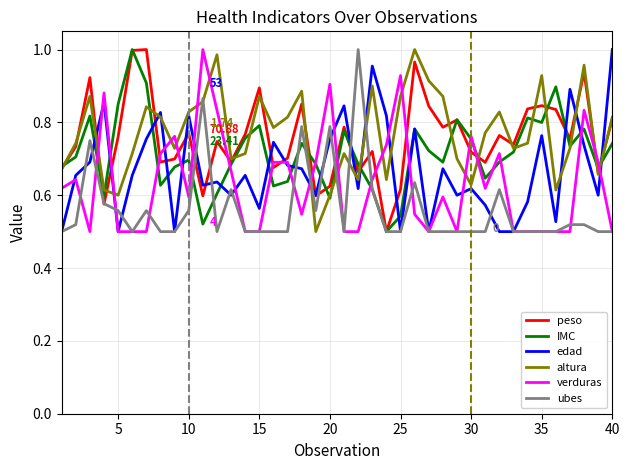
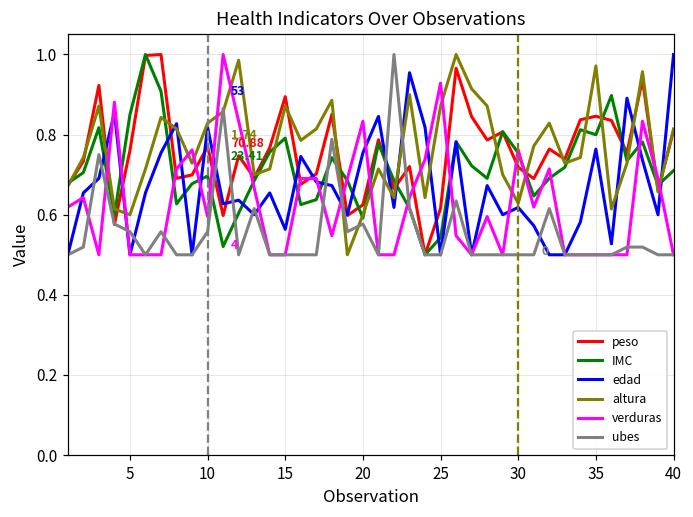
verduras, 20: 0.90 -> 0.83
ubes, 20: 0.79 -> 0.58
altura, 35: 0.93 -> 0.97
IMC, 40: 0.74 -> 0.71
